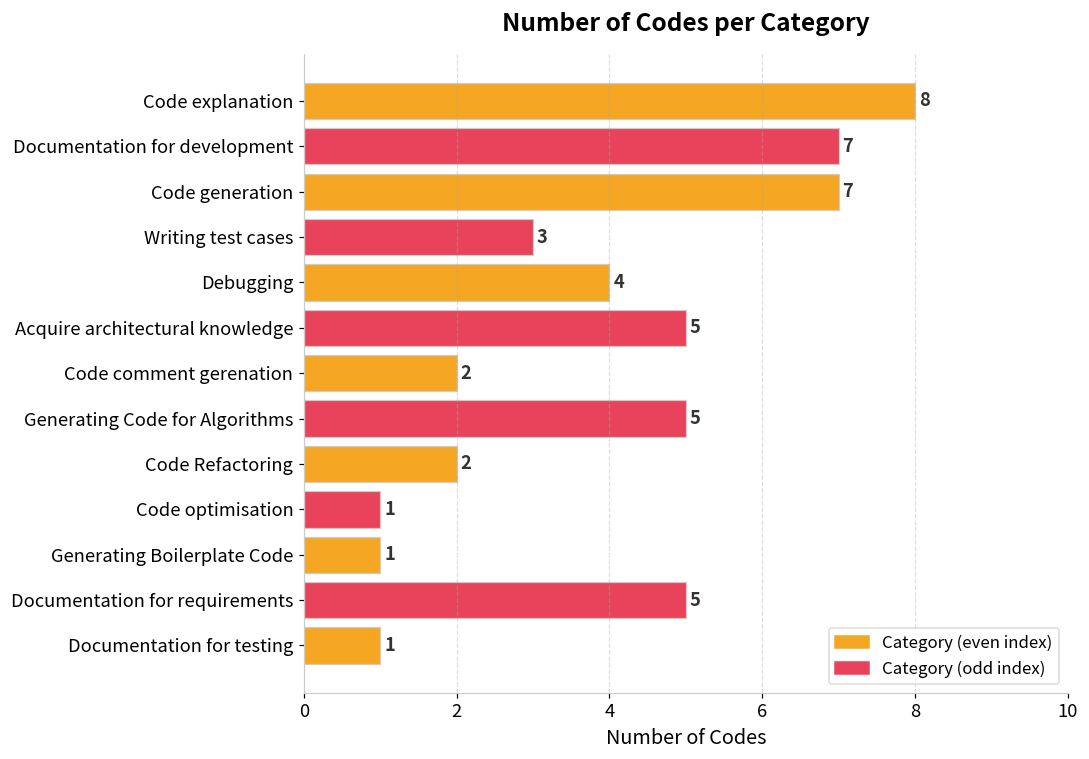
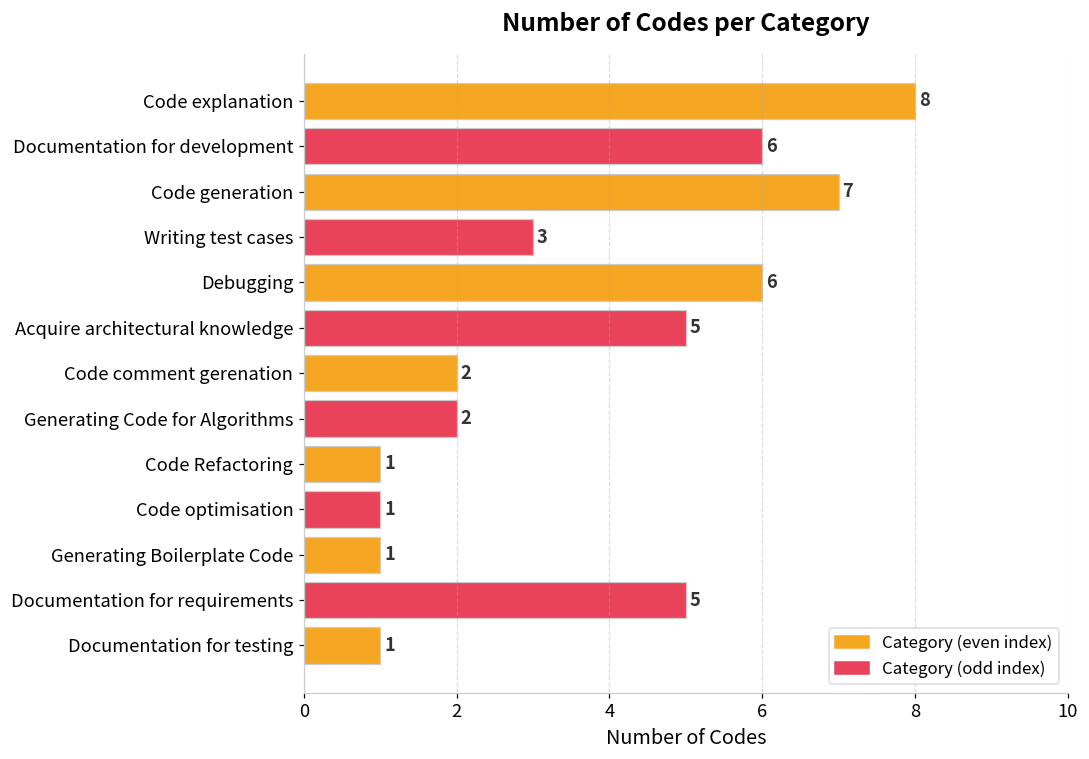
Documentation for development: 7 -> 6
Debugging: 4 -> 6
Generating Code for Algorithms: 5 -> 2
Code Refactoring: 2 -> 1
